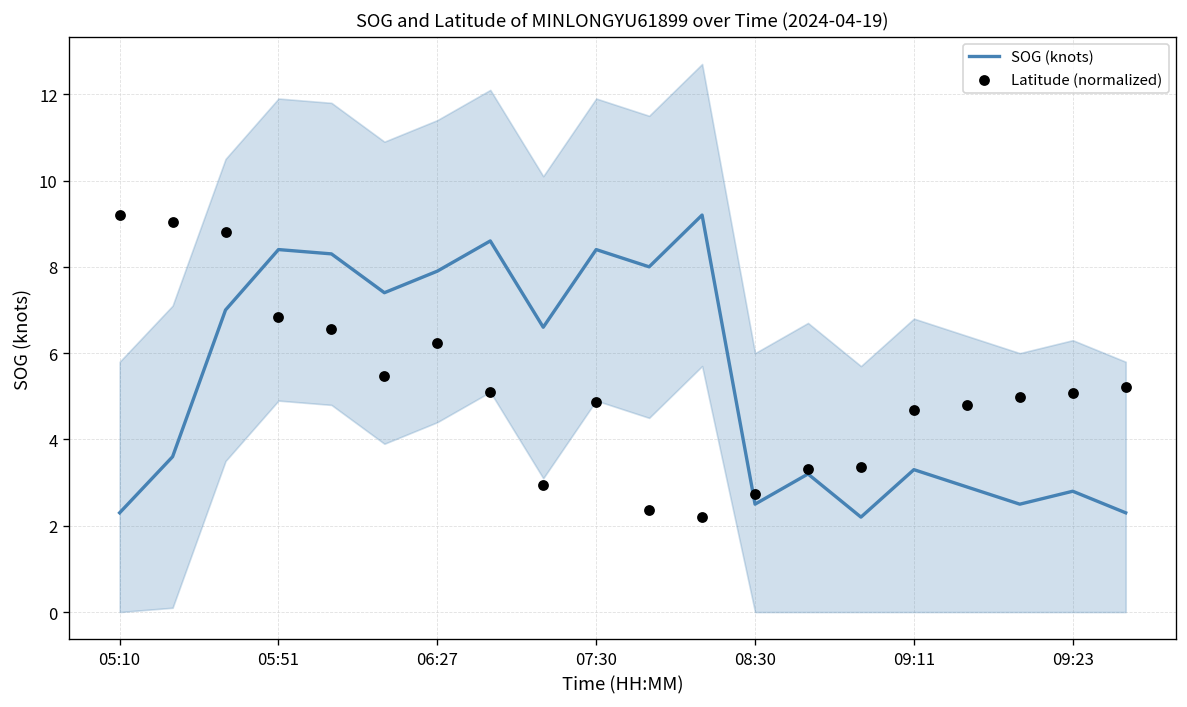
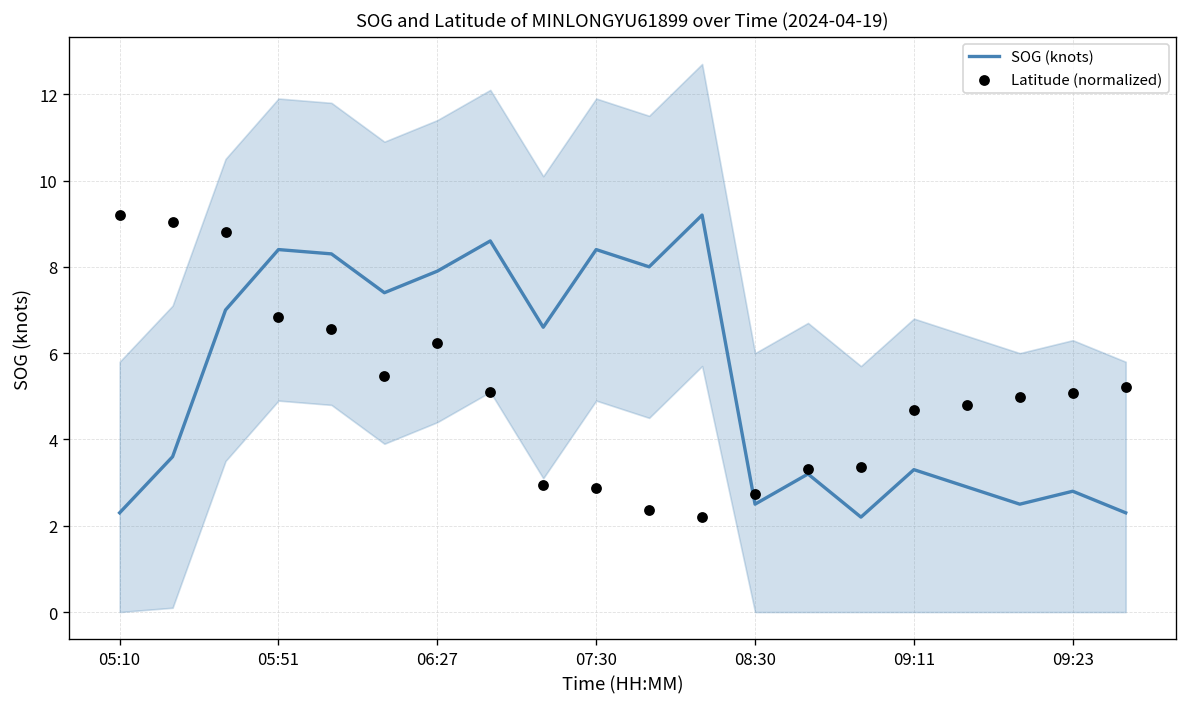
Latitude (normalized), 07:30: 4.9 -> 2.9
